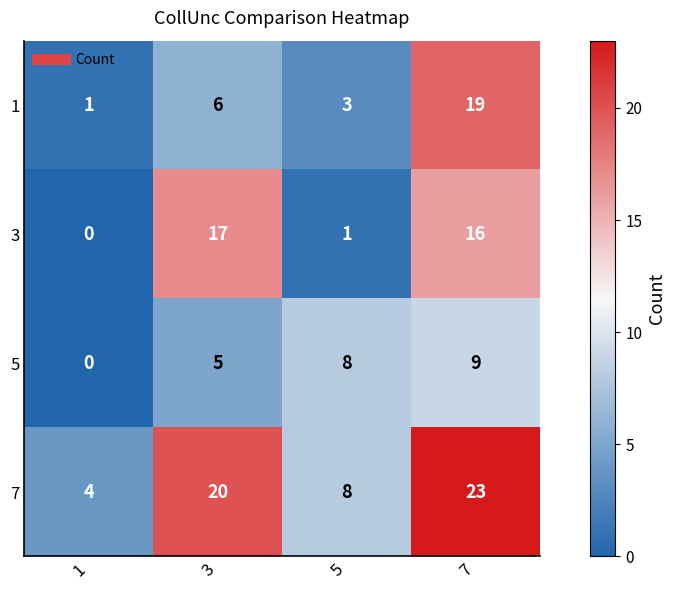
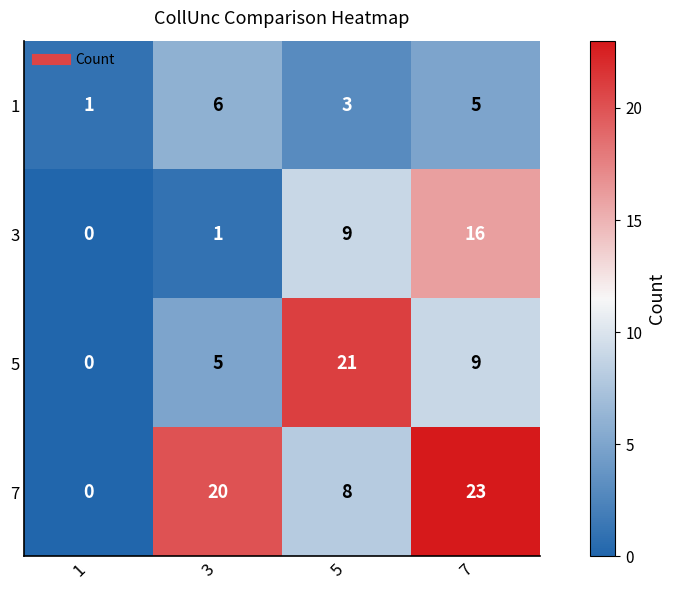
1, 7: 19 -> 5
3, 3: 17 -> 1
3, 5: 1 -> 9
5, 5: 8 -> 21
7, 1: 4 -> 0
